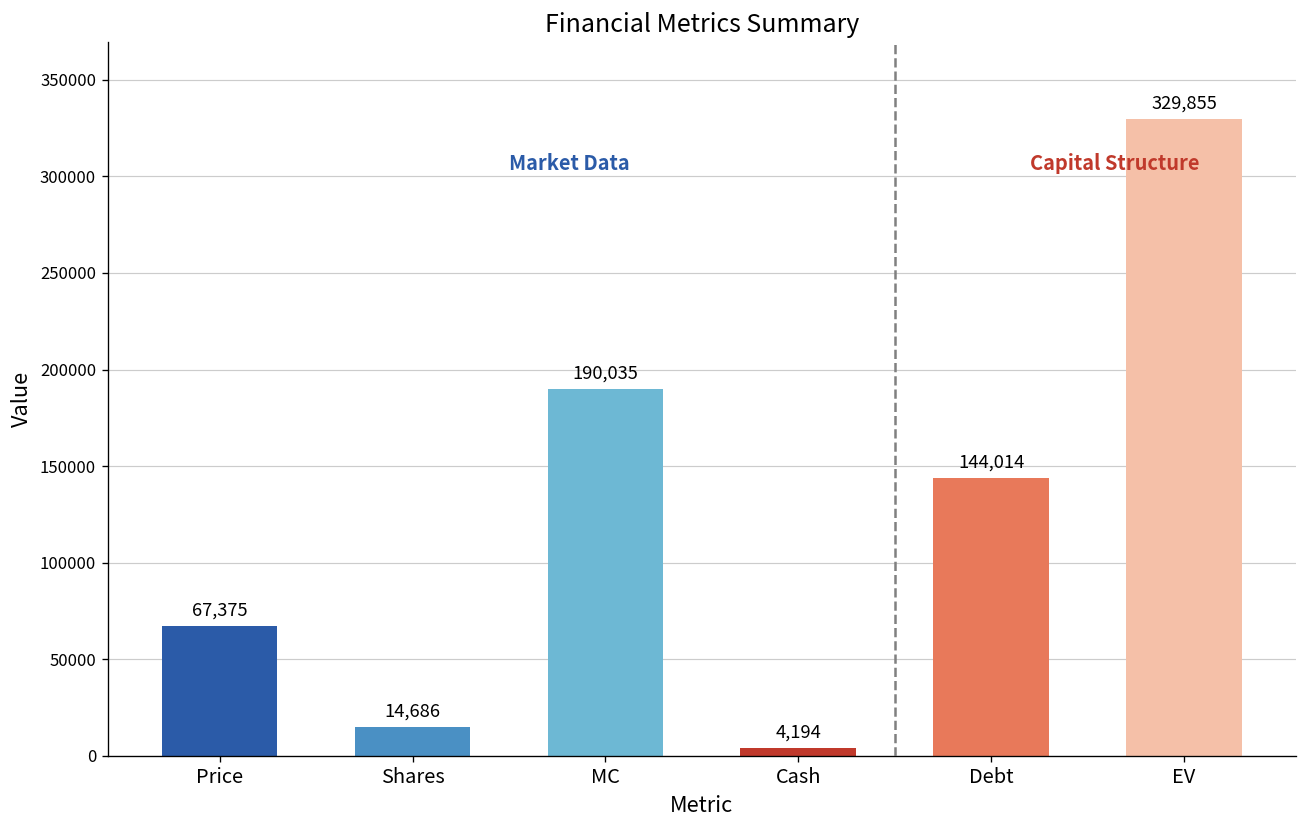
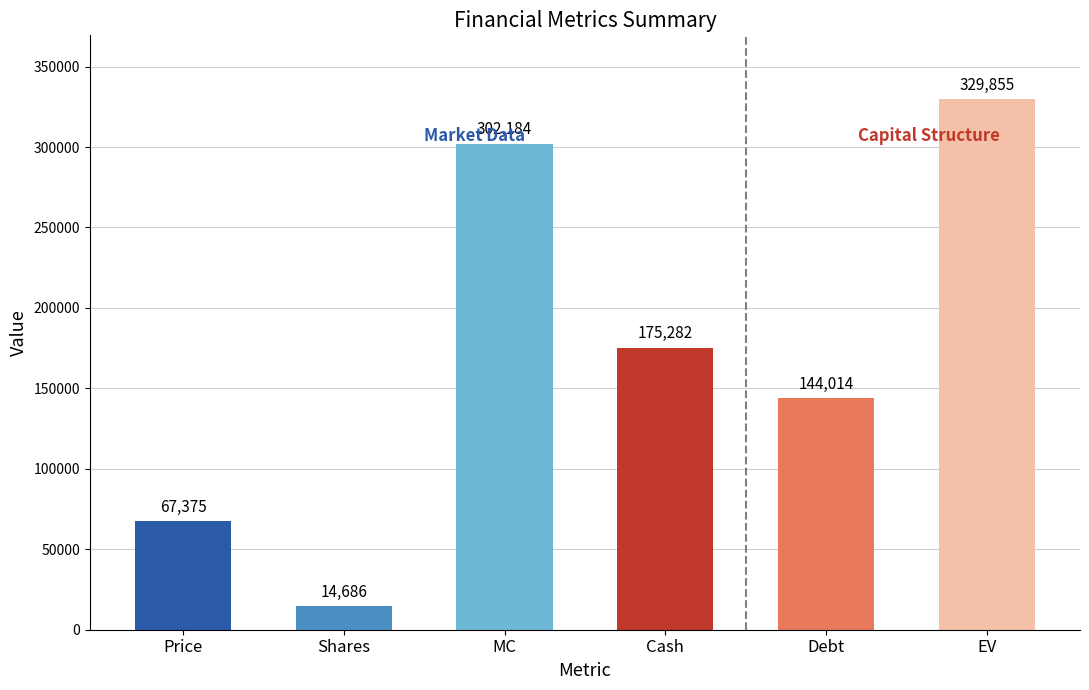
MC: 190,035 -> 302,184
Cash: 4,194 -> 175,282
